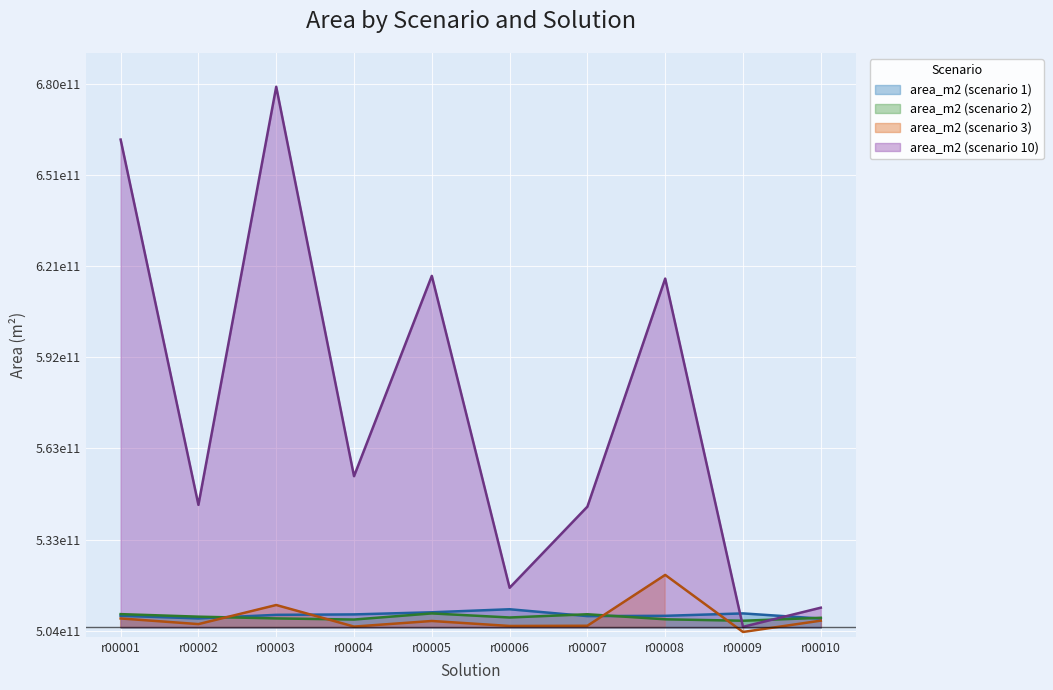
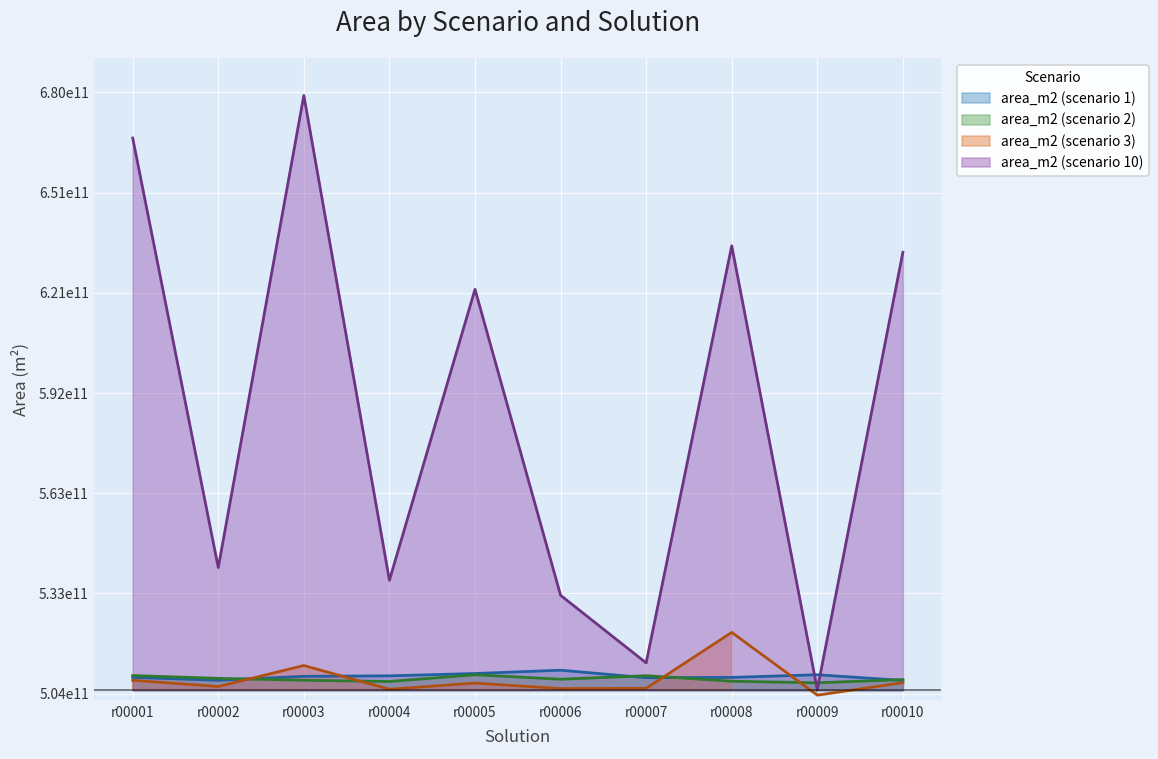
area_m2 (scenario 10), r00001: 662000000000 -> 667000000000
area_m2 (scenario 10), r00002: 544000000000 -> 541000000000
area_m2 (scenario 10), r00004: 554000000000 -> 537000000000
area_m2 (scenario 10), r00005: 618000000000 -> 622000000000
area_m2 (scenario 10), r00006: 518000000000 -> 533000000000
area_m2 (scenario 10), r00007: 544000000000 -> 513000000000
area_m2 (scenario 10), r00008: 617000000000 -> 635000000000
area_m2 (scenario 10), r00010: 511000000000 -> 633000000000
